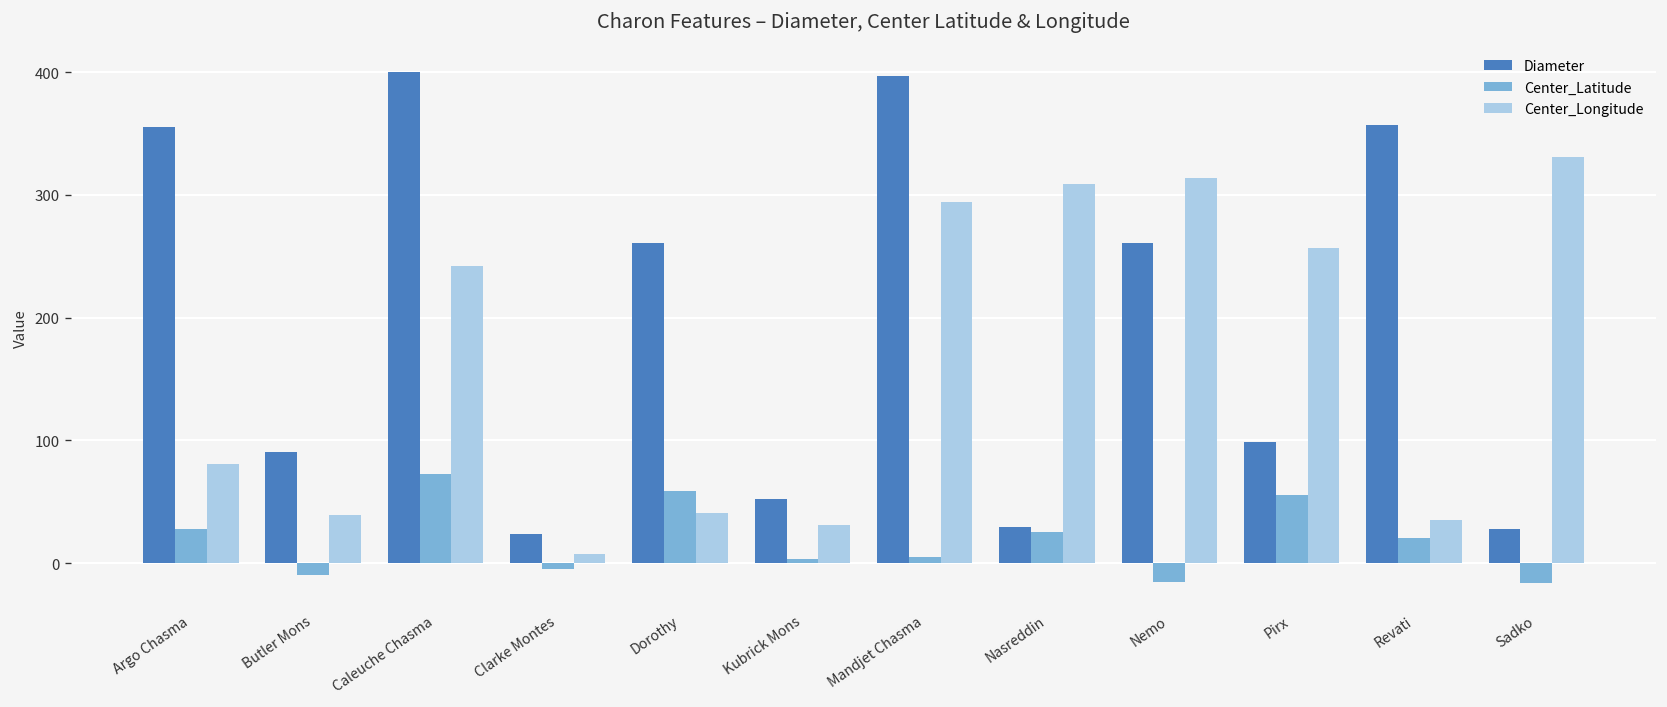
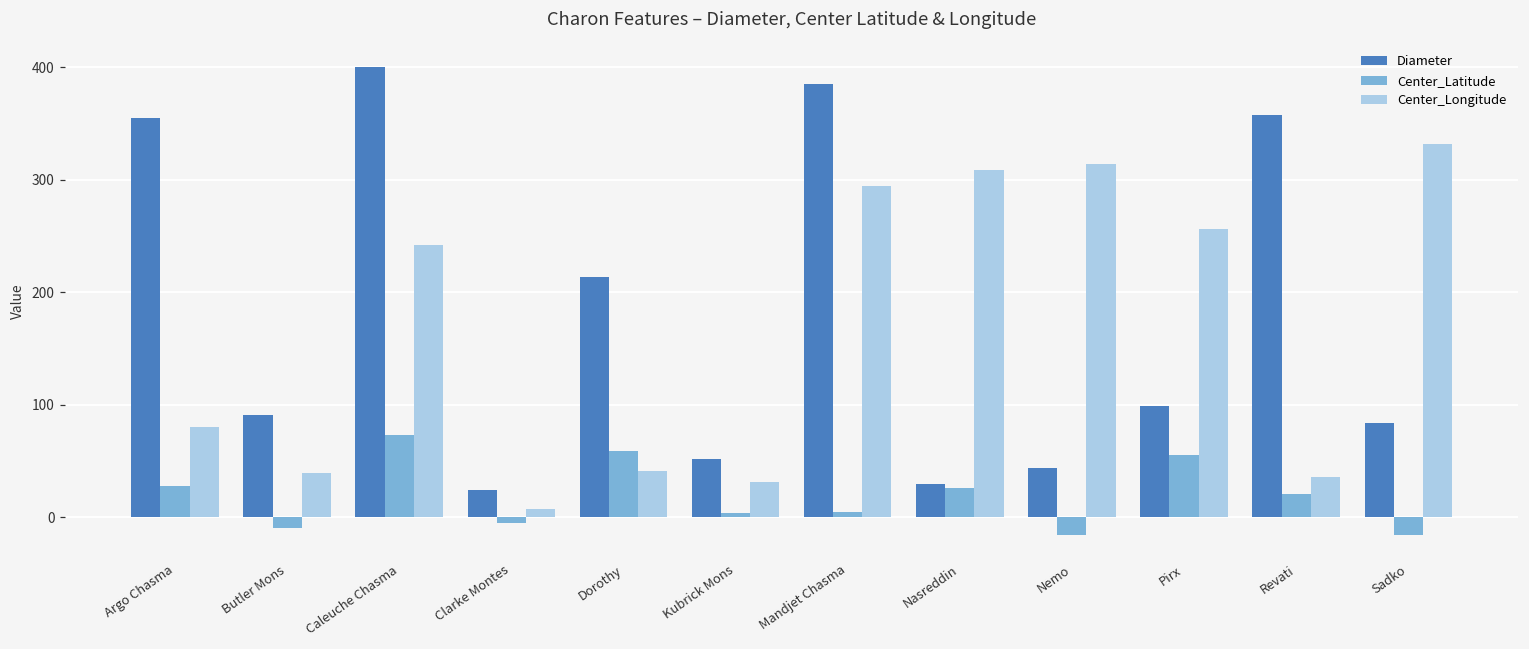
Diameter, Dorothy: 261 -> 213
Diameter, Mandjet Chasma: 397 -> 385
Diameter, Nemo: 261 -> 44
Diameter, Sadko: 28 -> 84
